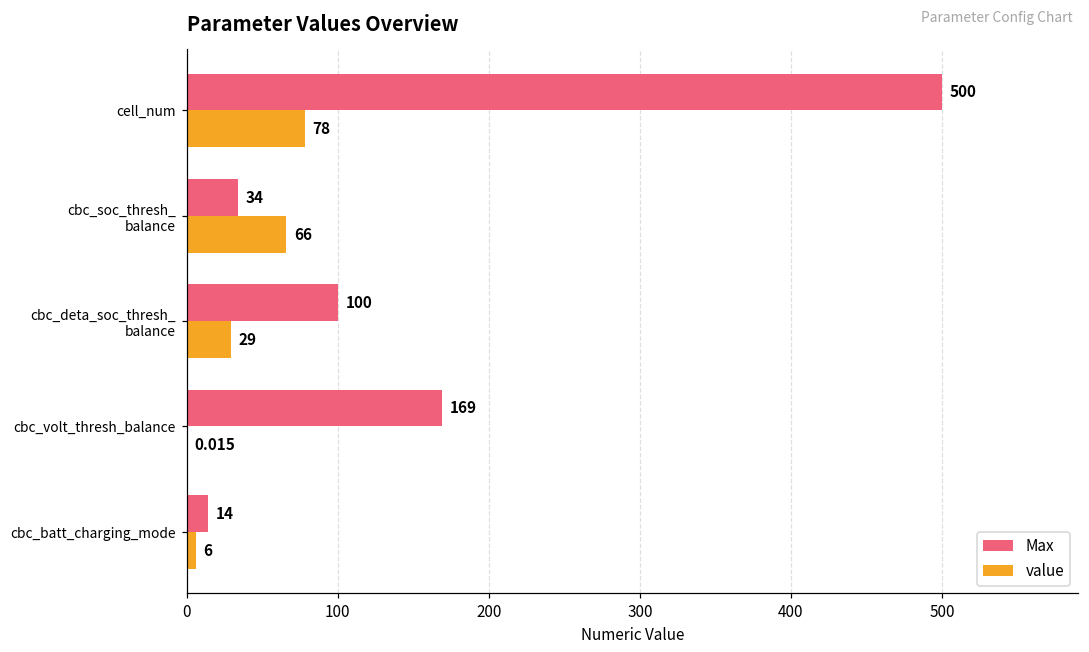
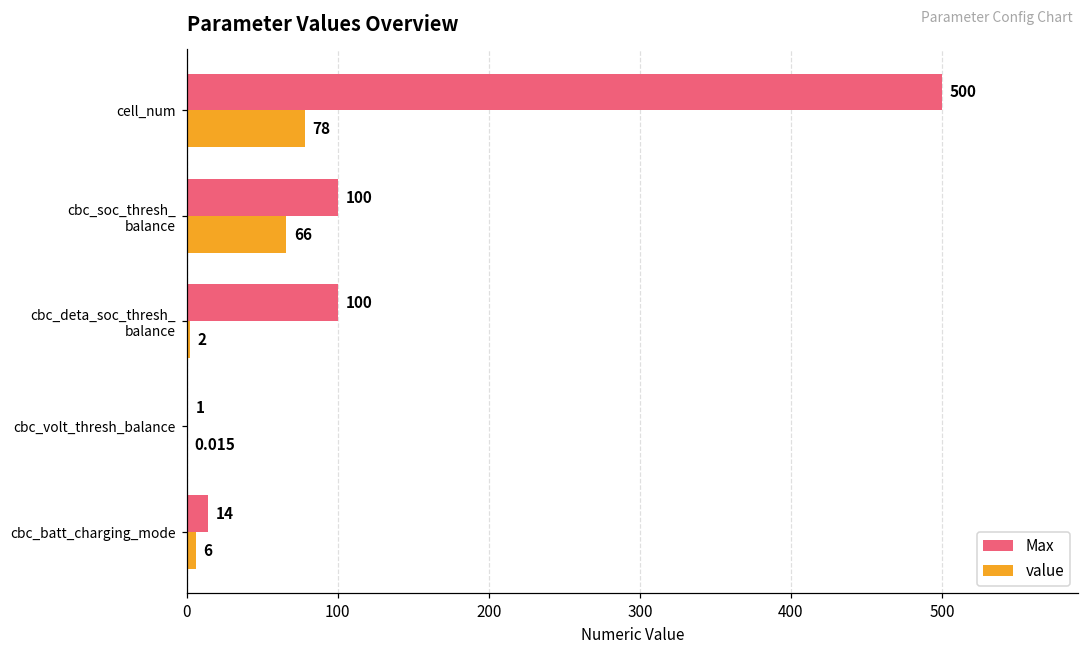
Max, cbc_soc_thresh_ balance: 34 -> 100
value, cbc_deta_soc_thresh_ balance: 29 -> 2
Max, cbc_volt_thresh_balance: 169 -> 1
